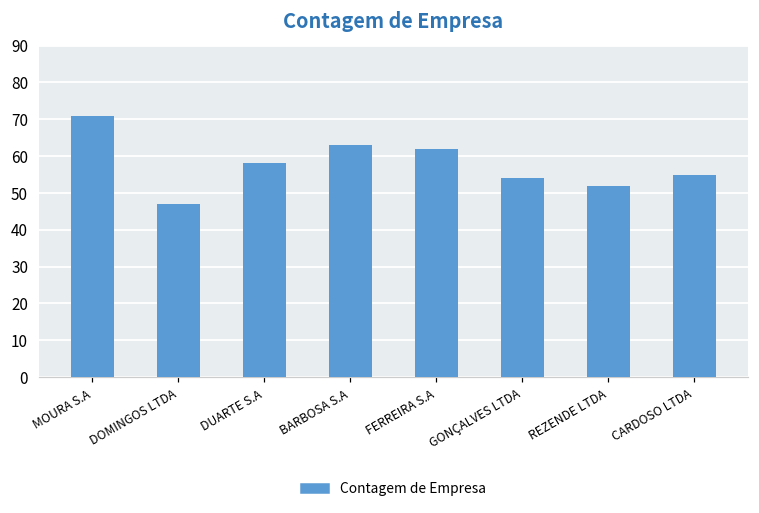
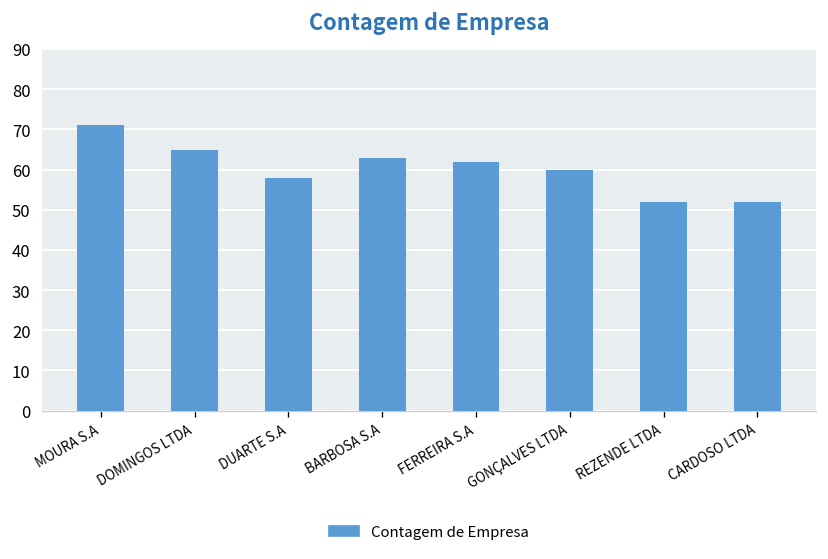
DOMINGOS LTDA: 47 -> 65
GONÇALVES LTDA: 54 -> 60
CARDOSO LTDA: 55 -> 52
